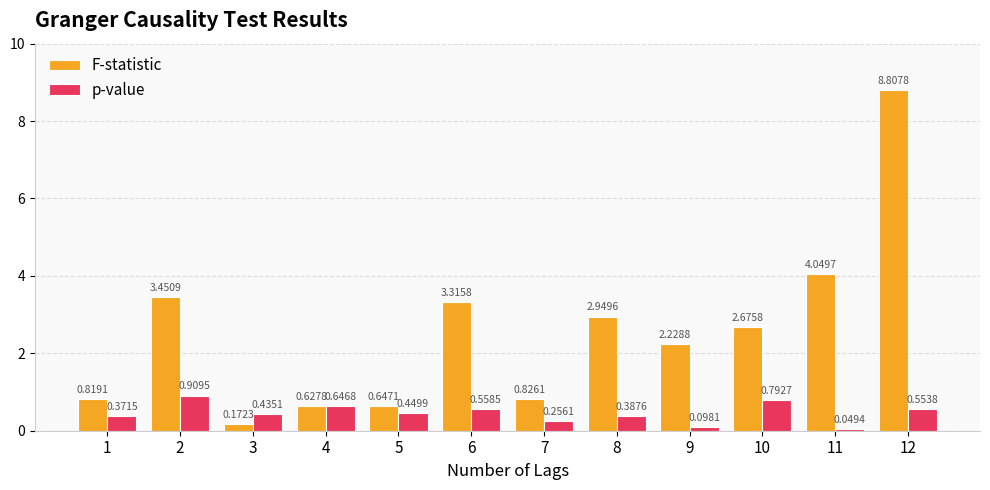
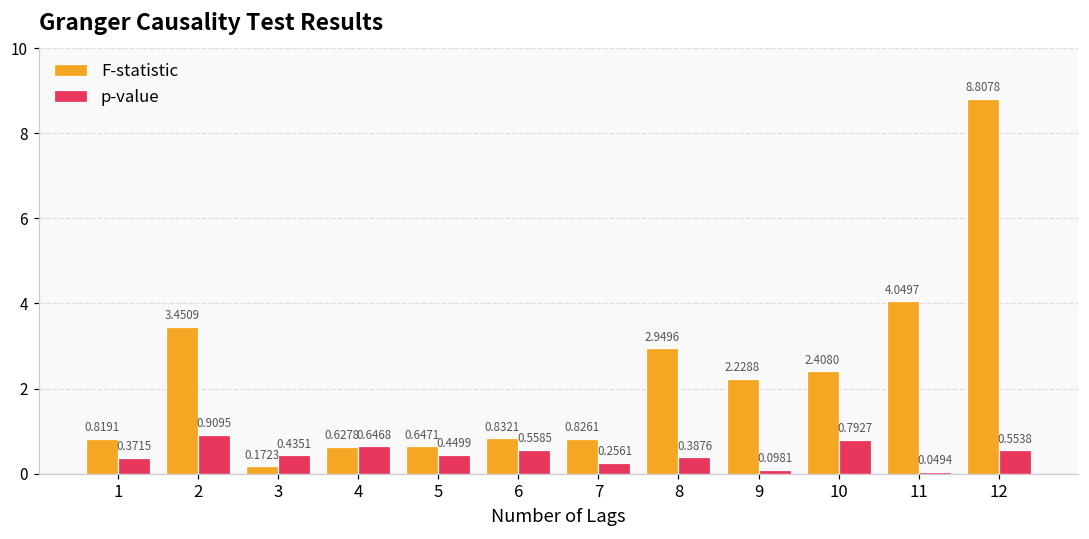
F-statistic, 6: 3.3158 -> 0.8321
F-statistic, 10: 2.6758 -> 2.4080
